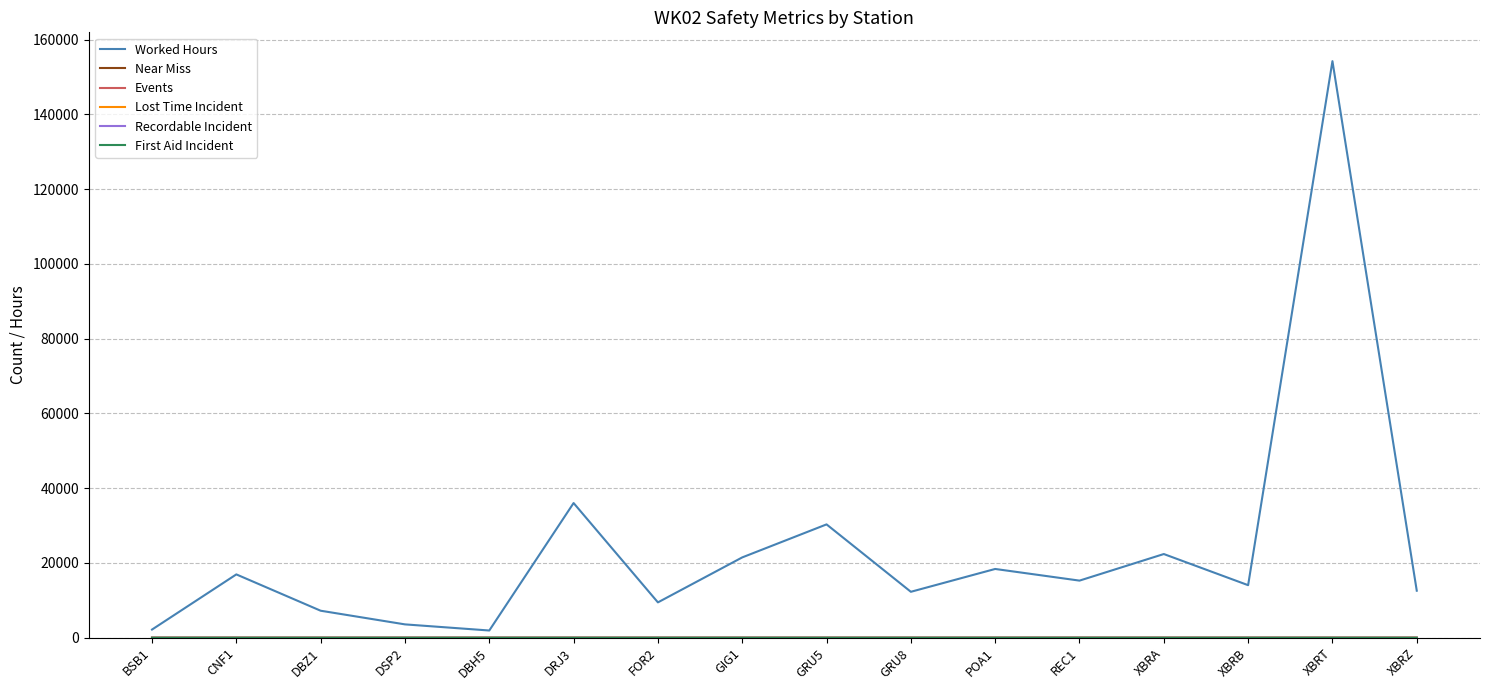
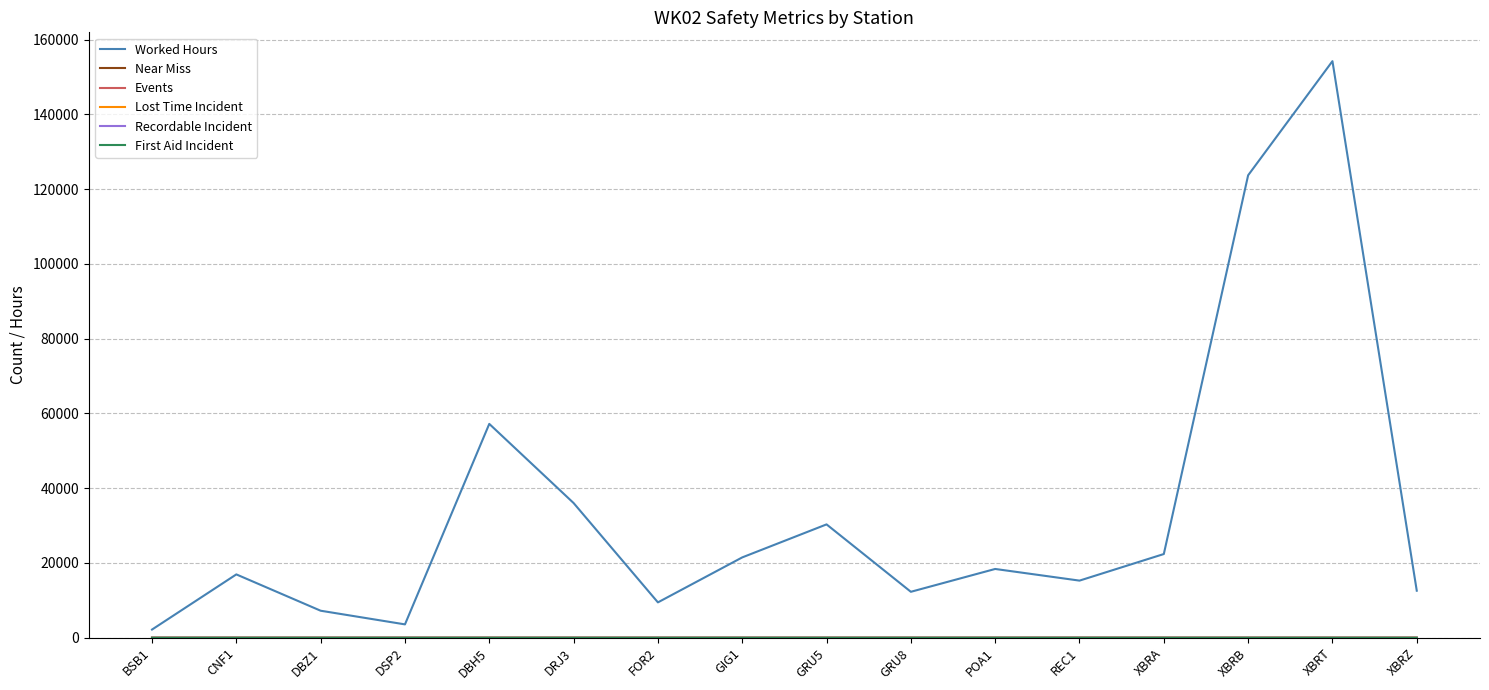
Worked Hours, DBH5: 2000 -> 57000
Worked Hours, XBRB: 14000 -> 124000
